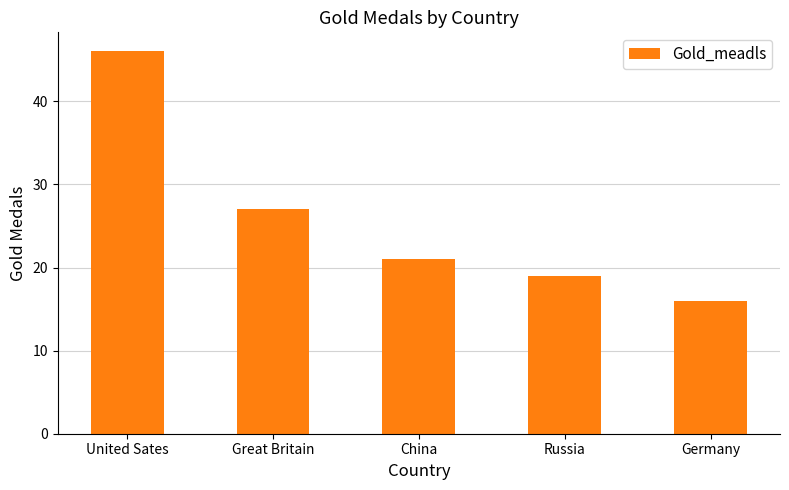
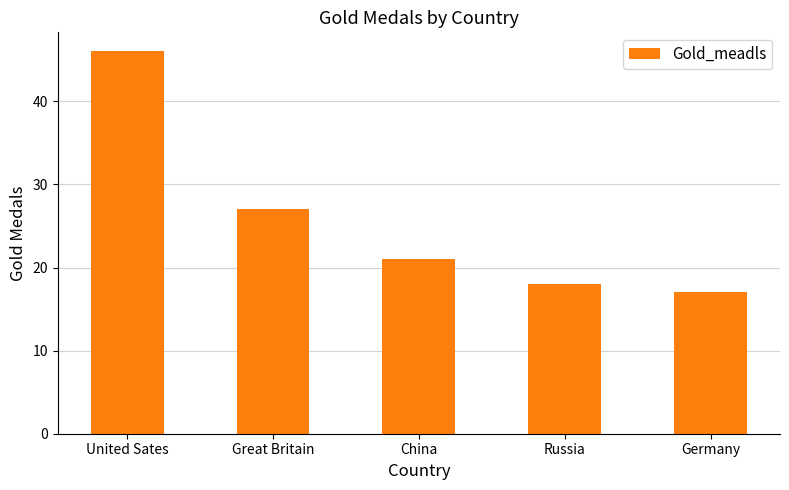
Russia: 19 -> 18
Germany: 16 -> 17
